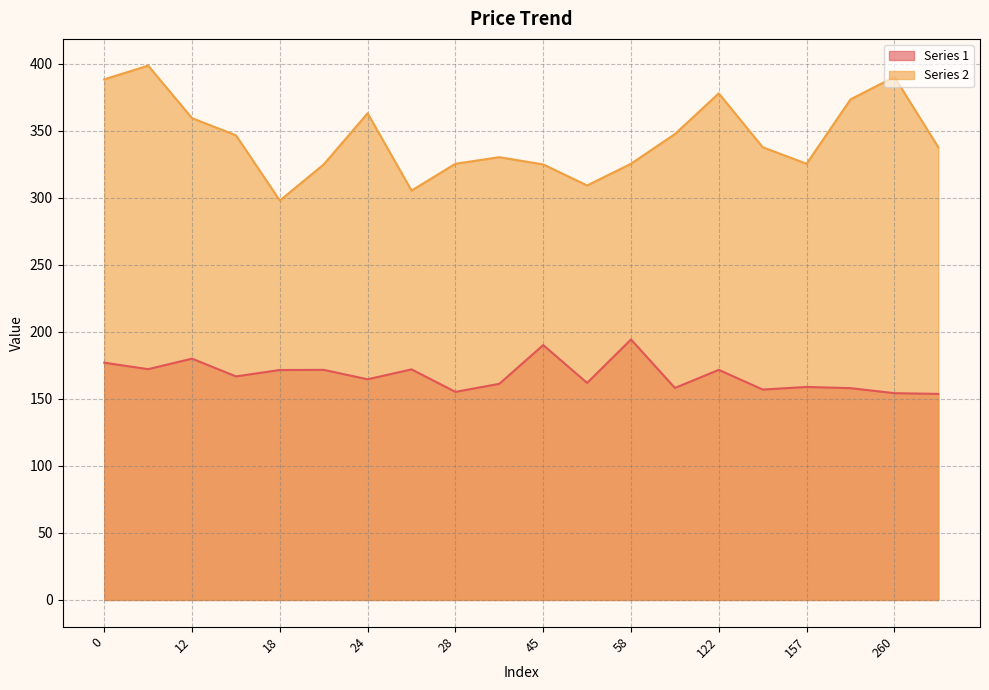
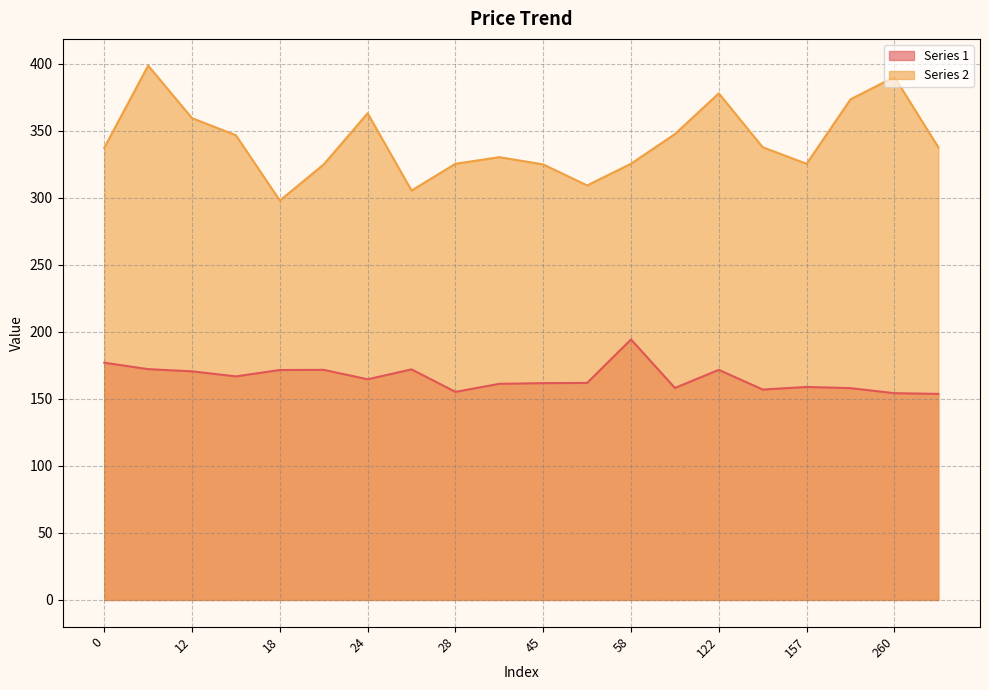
Series 2, 0: 388 -> 337
Series 1, 12: 180 -> 171
Series 1, 45: 190 -> 162
